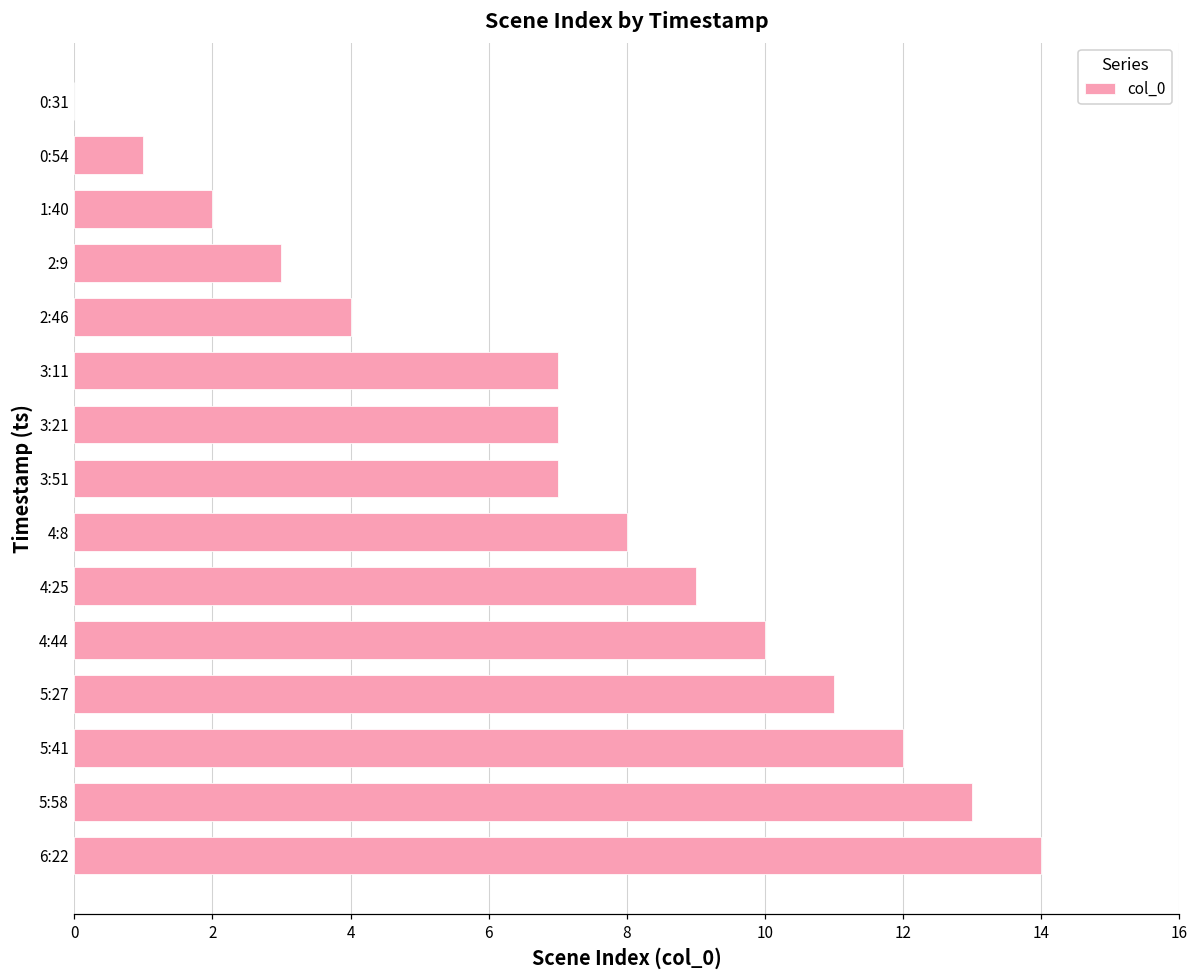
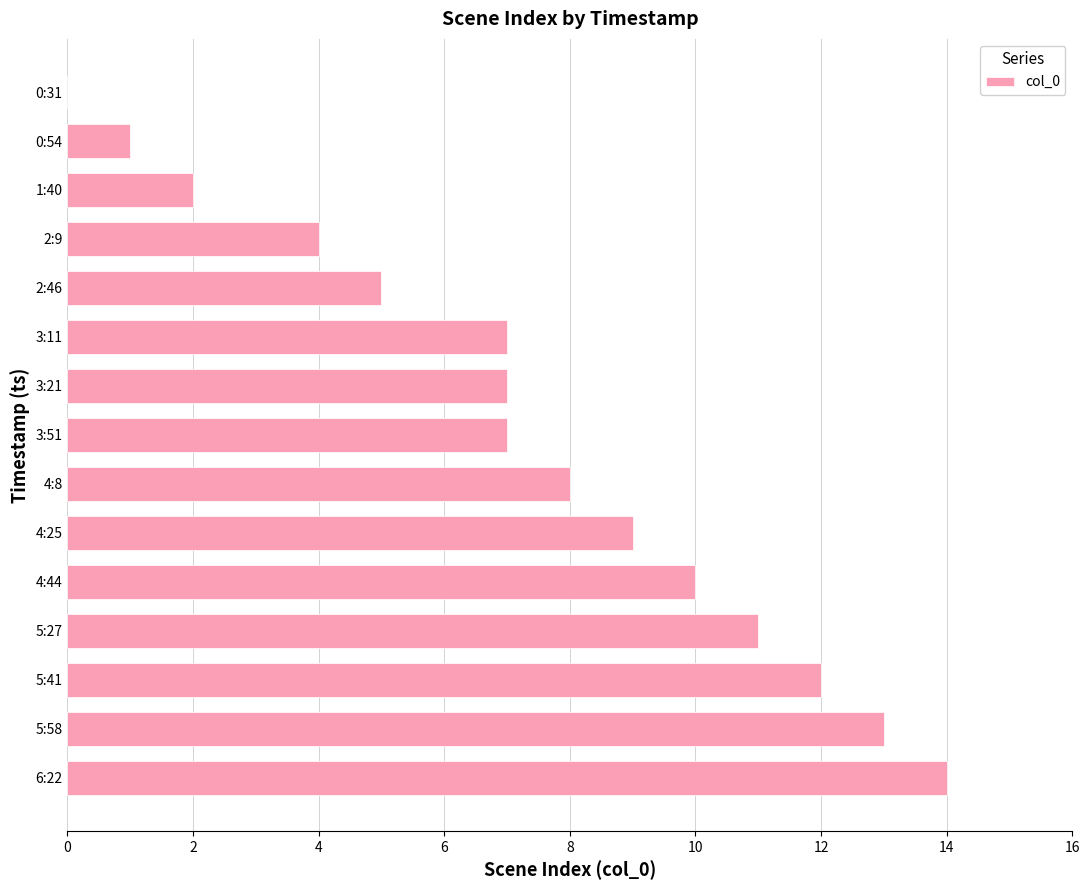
2:9: 3 -> 4
2:46: 4 -> 5
